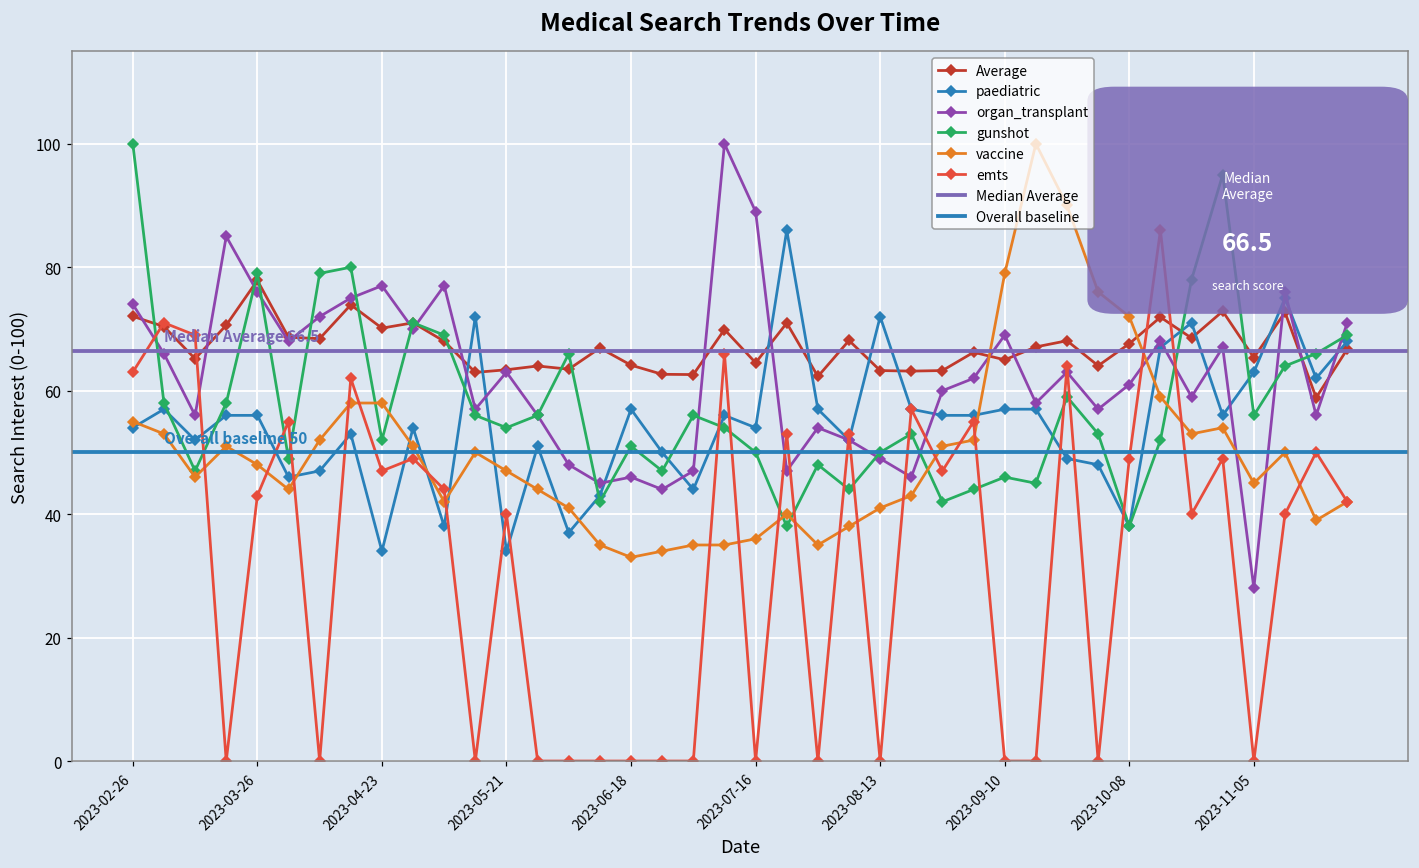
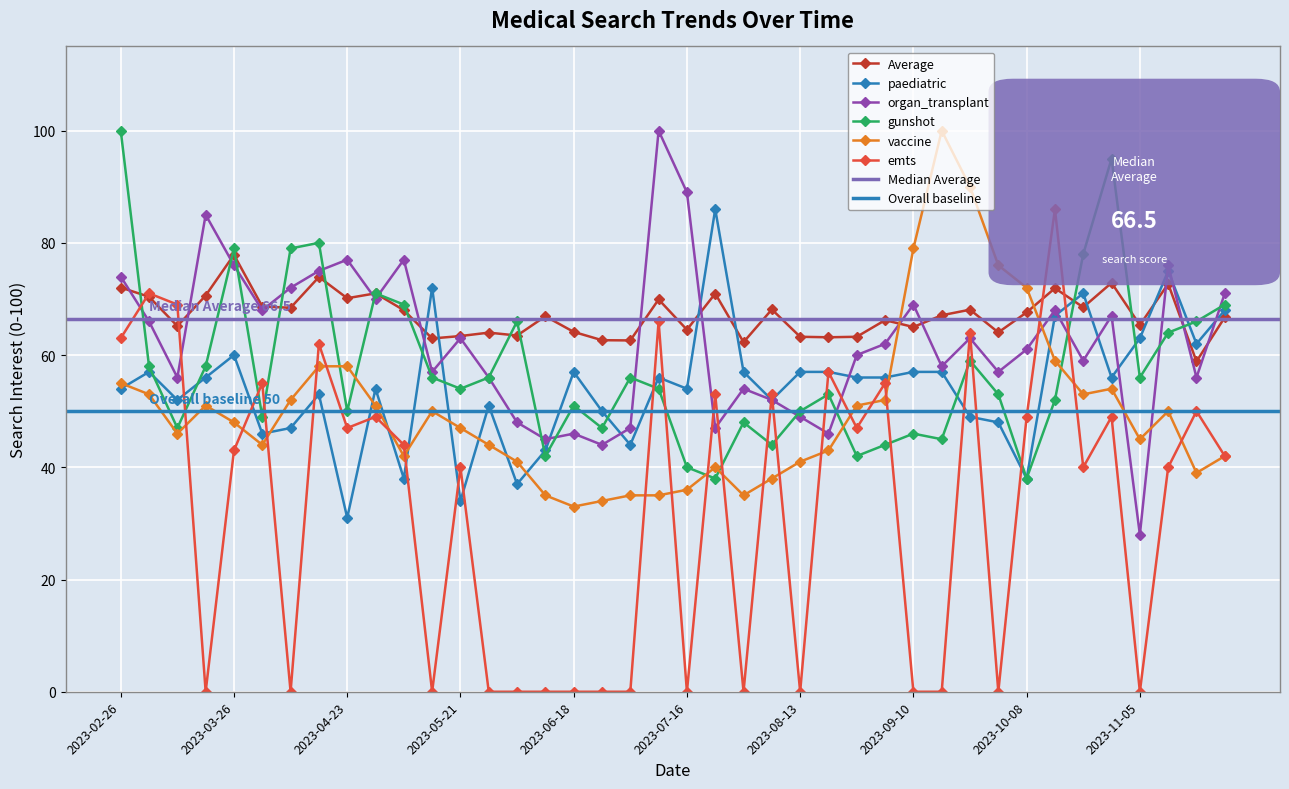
paediatric, 2023-03-26: 56 -> 60
paediatric, 2023-04-23: 34 -> 31
gunshot, 2023-04-23: 52 -> 50
gunshot, 2023-07-16: 50 -> 40
paediatric, 2023-08-13: 72 -> 57
